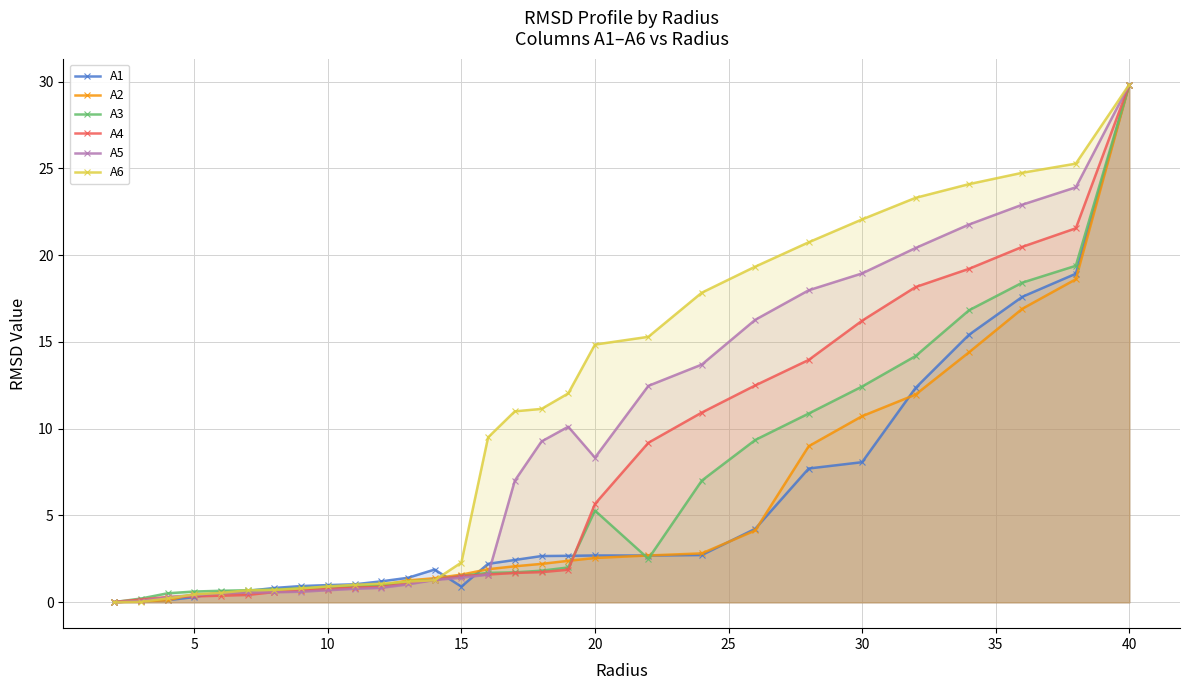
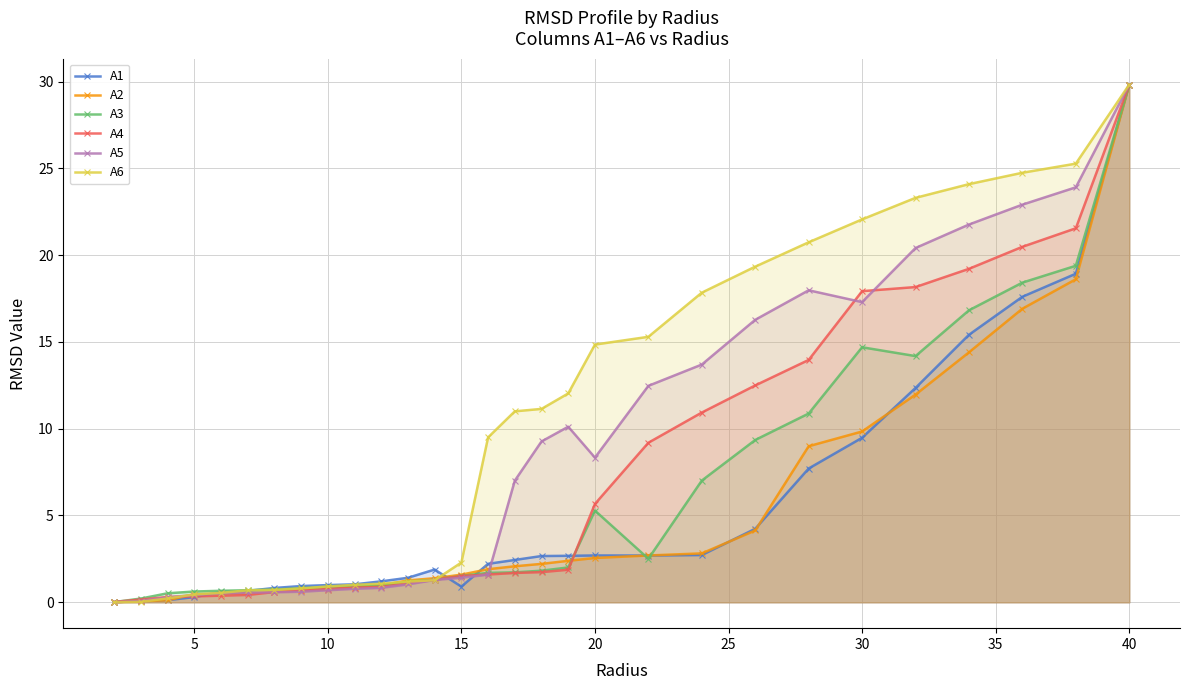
A1, 30: 8.1 -> 9.5
A2, 30: 10.7 -> 9.8
A3, 30: 12.4 -> 14.7
A4, 30: 16.2 -> 17.9
A5, 30: 18.9 -> 17.3
